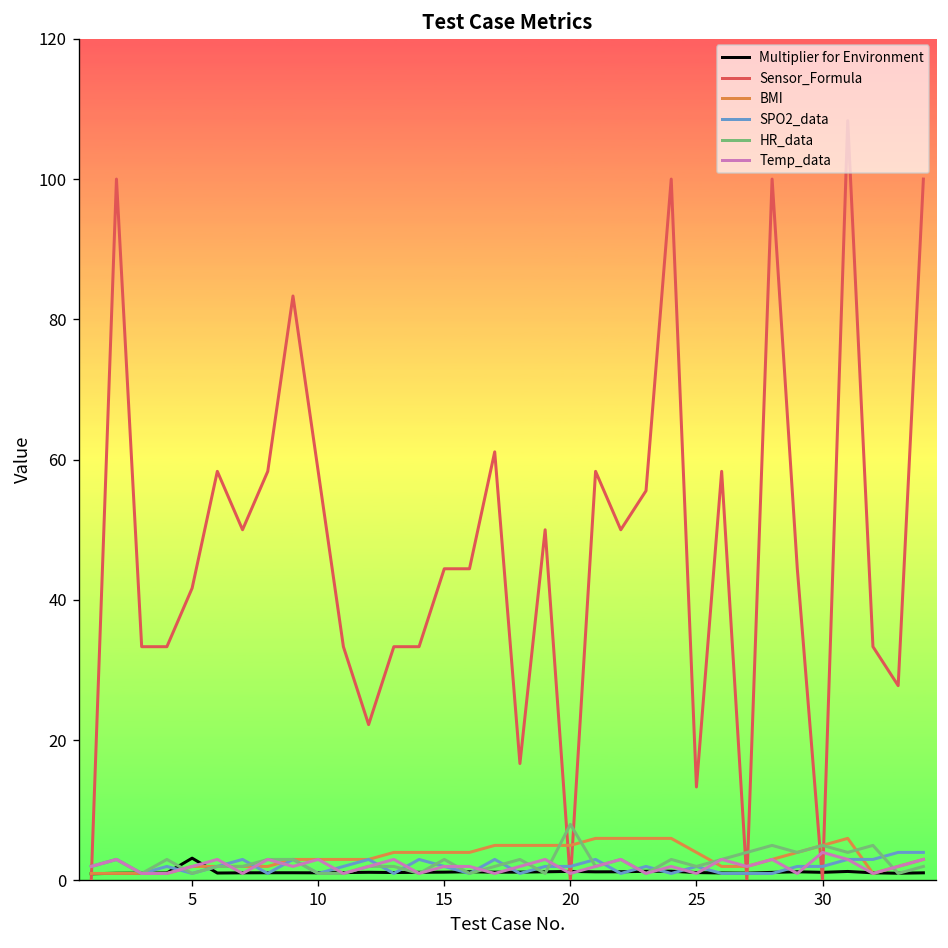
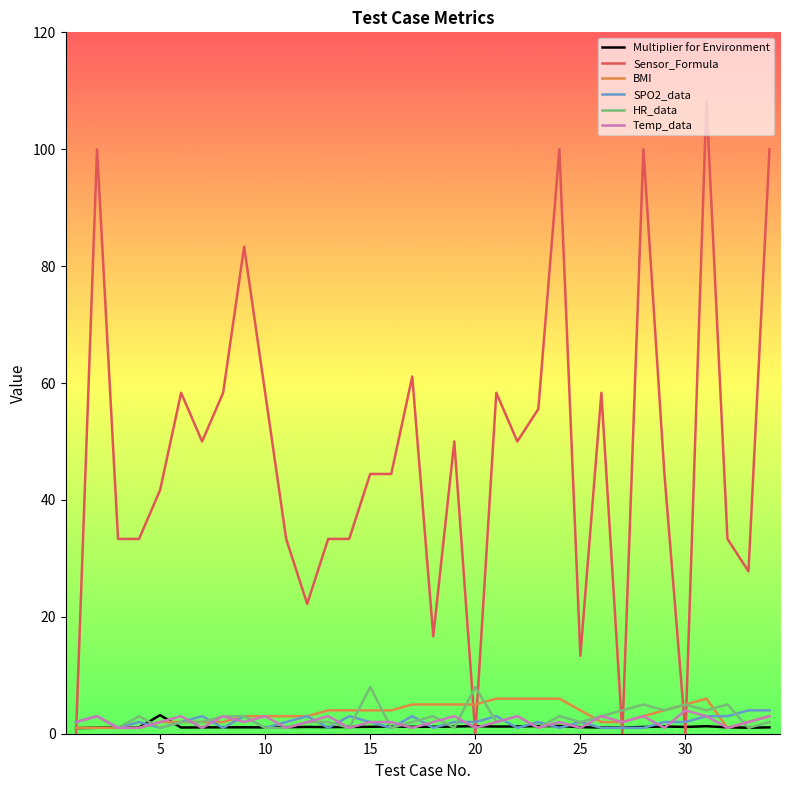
HR_data, 15: 3 -> 8
